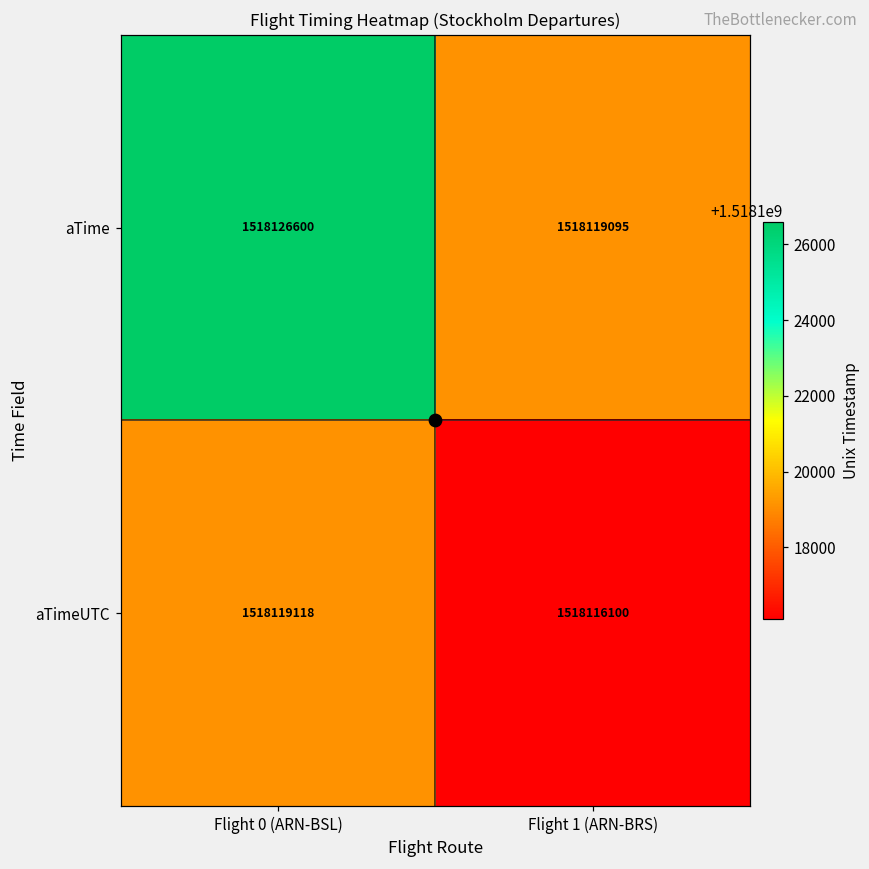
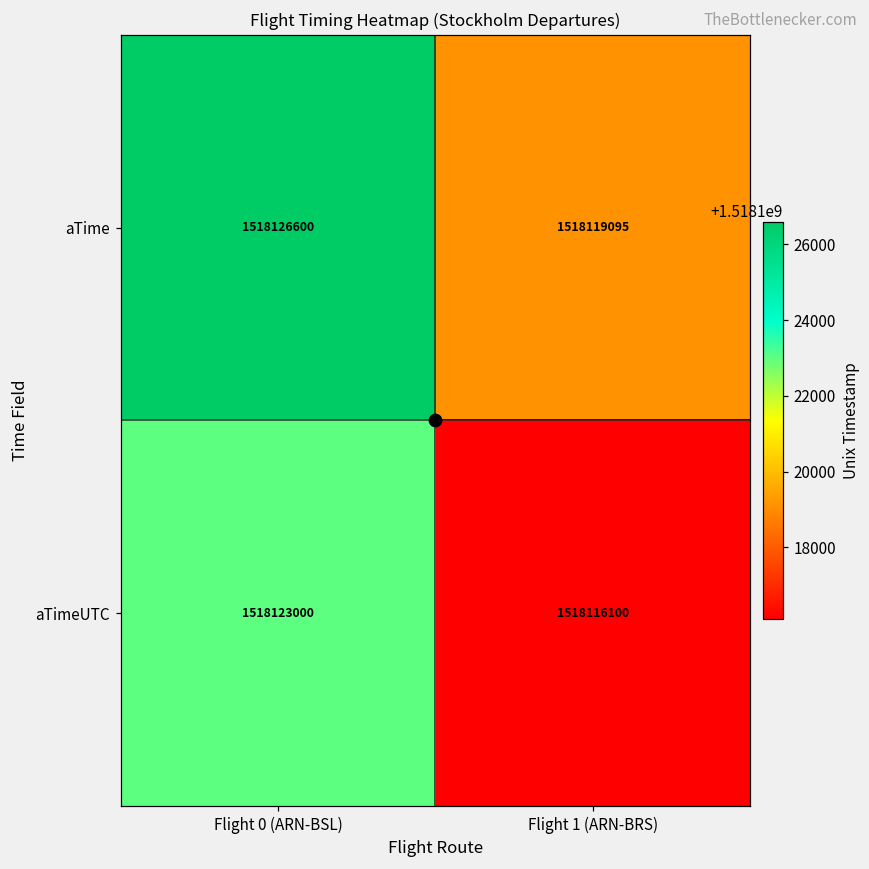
aTimeUTC, Flight 0 (ARN-BSL): 1518119118 -> 1518123000
